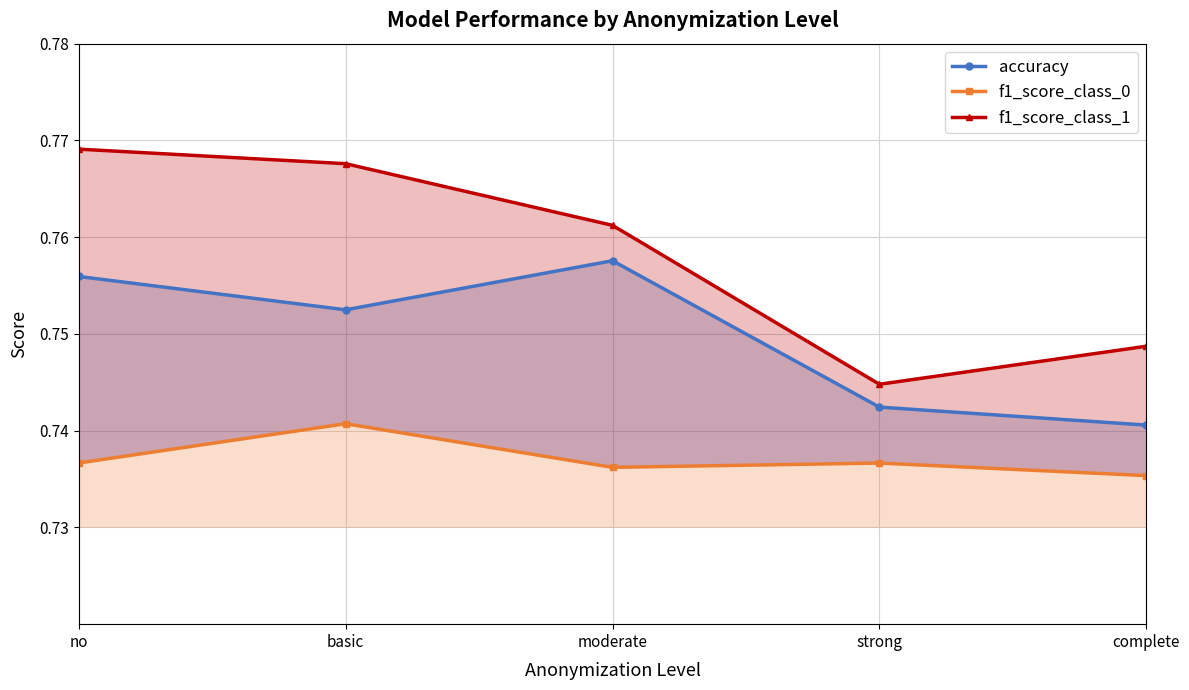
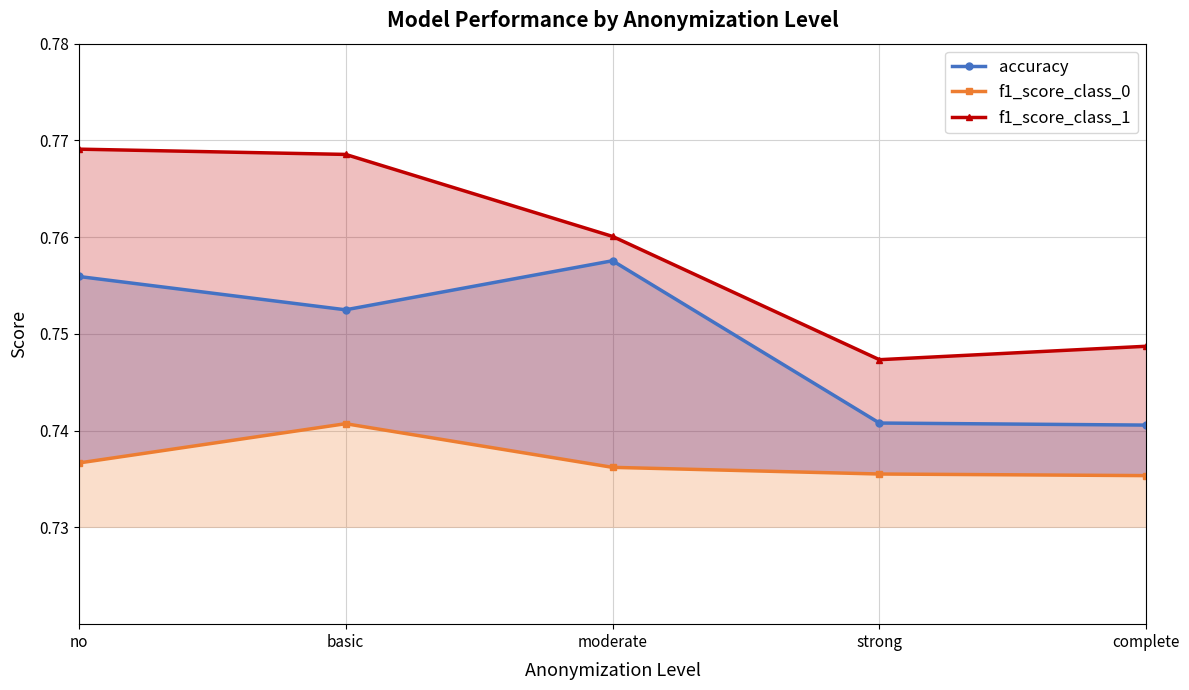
f1_score_class_1, basic: 0.768 -> 0.769
f1_score_class_1, moderate: 0.761 -> 0.760
accuracy, strong: 0.742 -> 0.741
f1_score_class_0, strong: 0.737 -> 0.736
f1_score_class_1, strong: 0.745 -> 0.747
